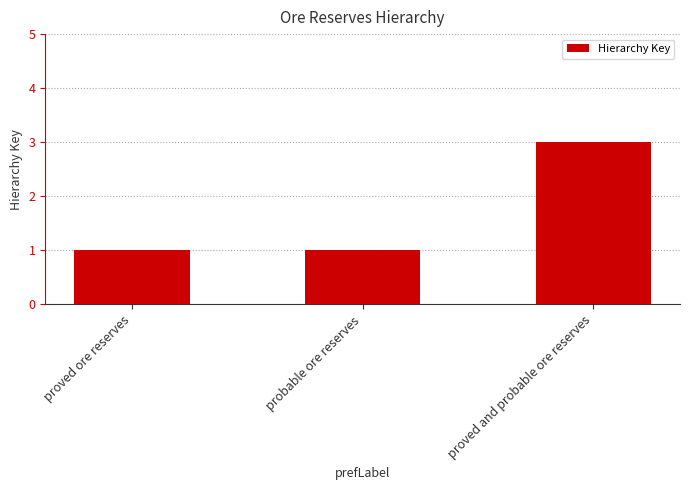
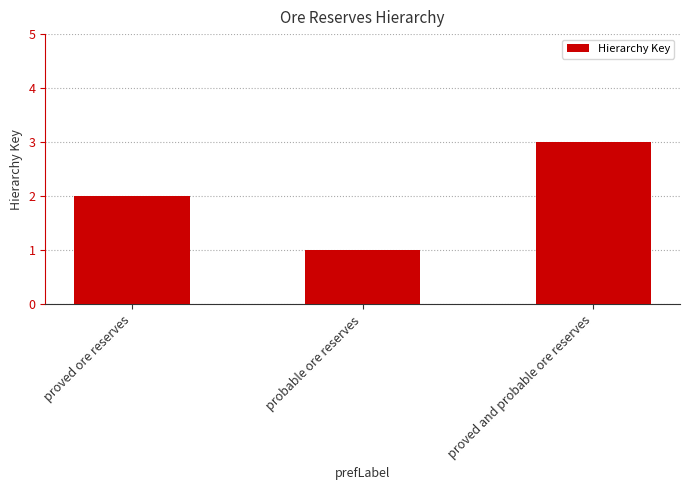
proved ore reserves: 1 -> 2
